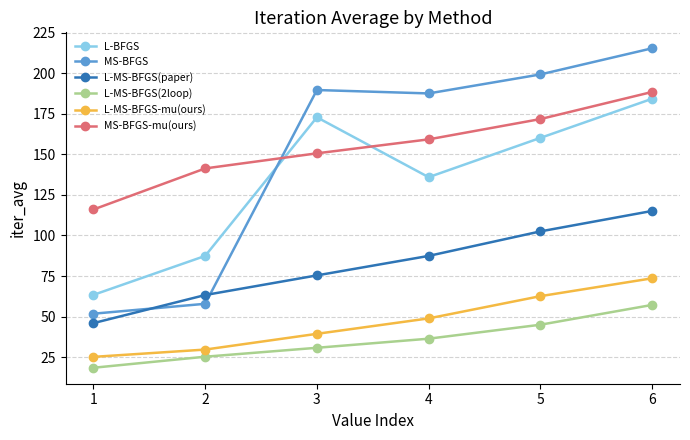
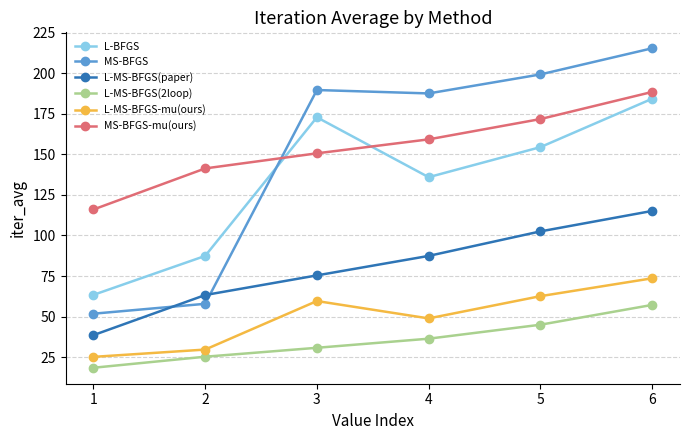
L-MS-BFGS(paper), 1: 46 -> 39
L-MS-BFGS-mu(ours), 3: 39 -> 60
L-BFGS, 5: 160 -> 154
